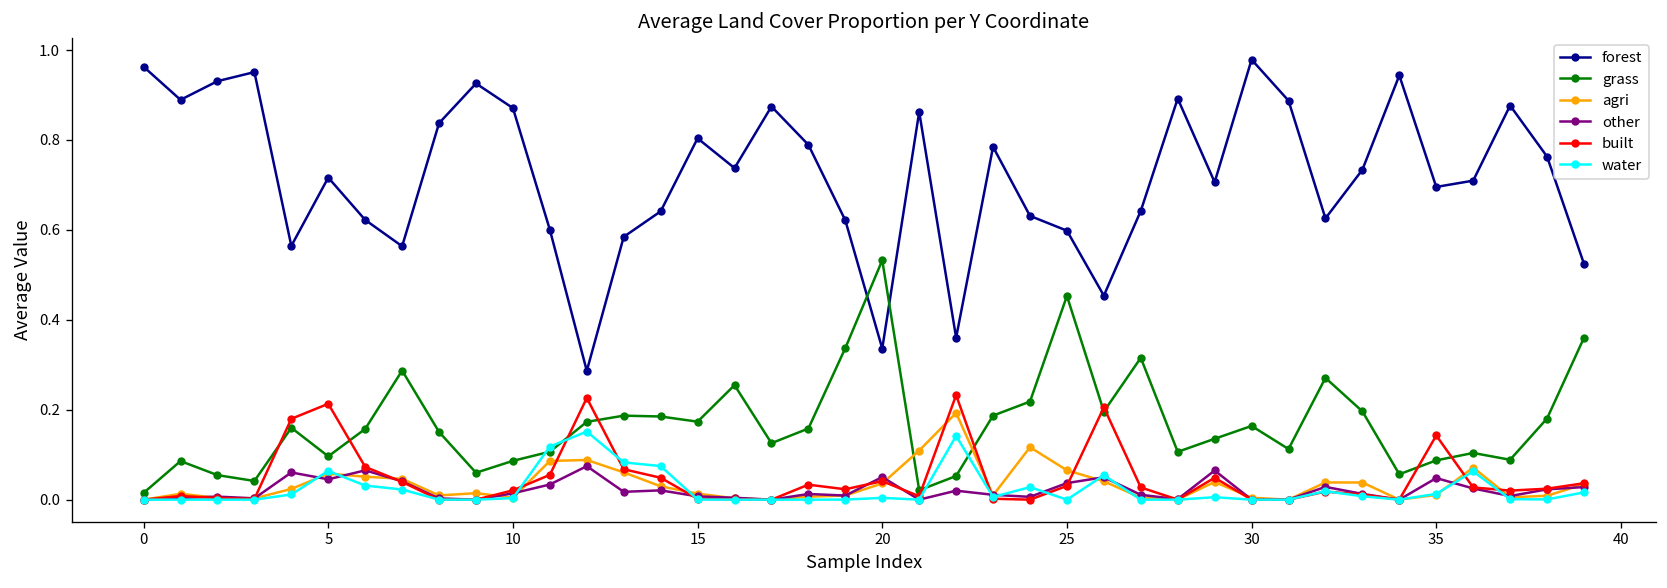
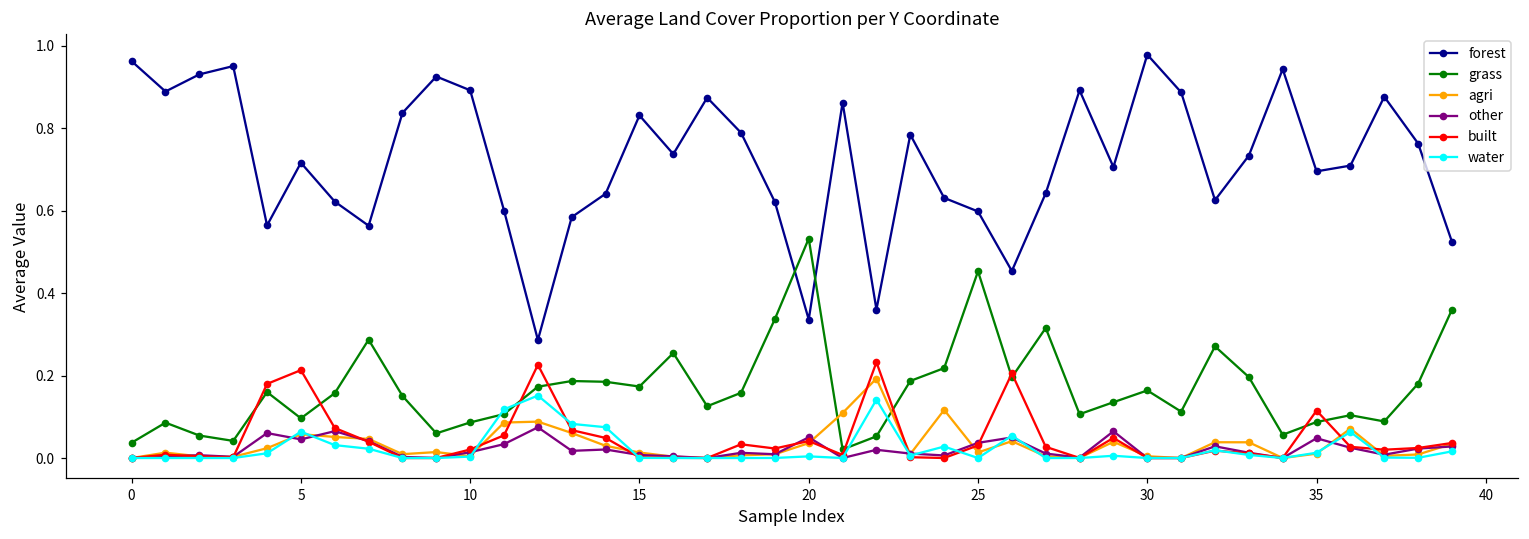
grass, 0: 0.02 -> 0.04
forest, 10: 0.87 -> 0.89
forest, 15: 0.80 -> 0.83
agri, 25: 0.07 -> 0.01
built, 35: 0.14 -> 0.12
